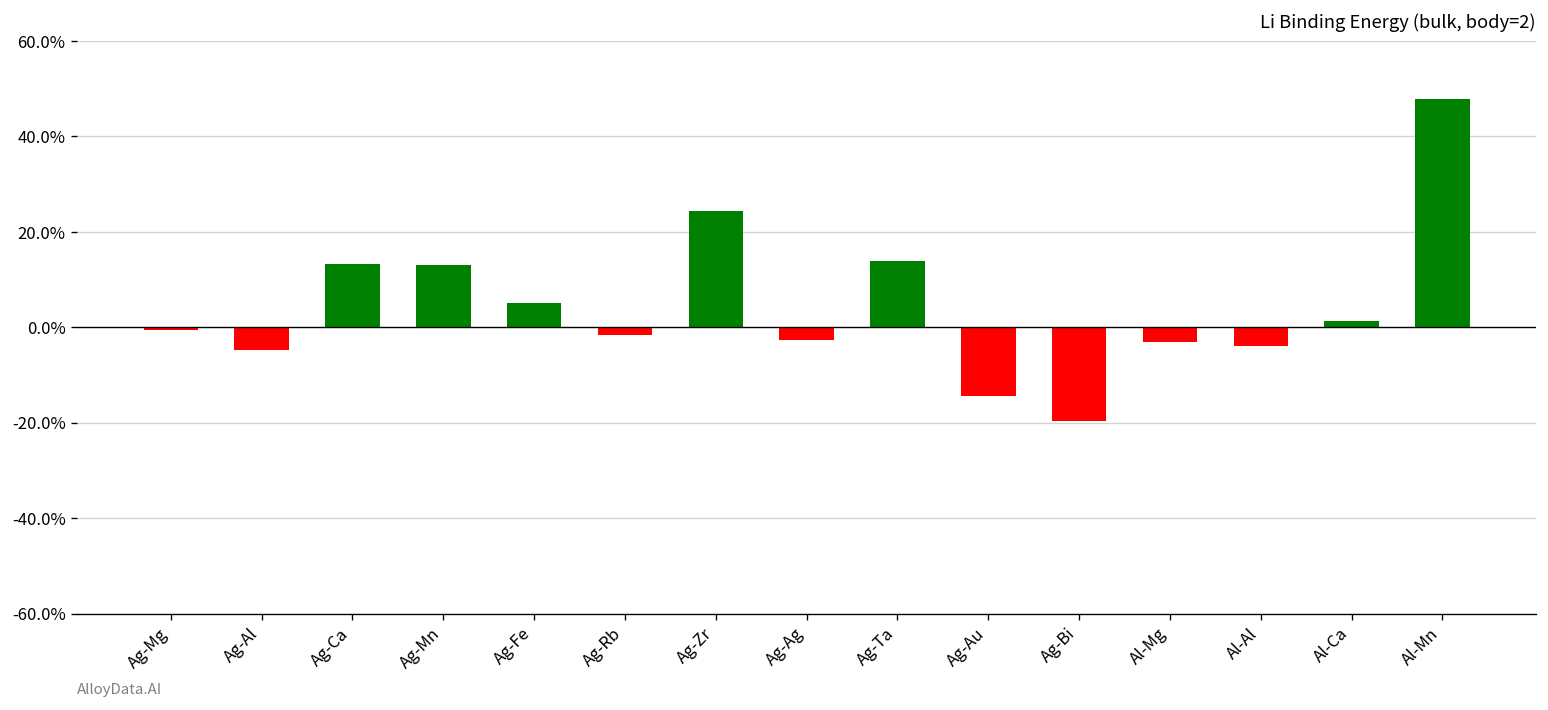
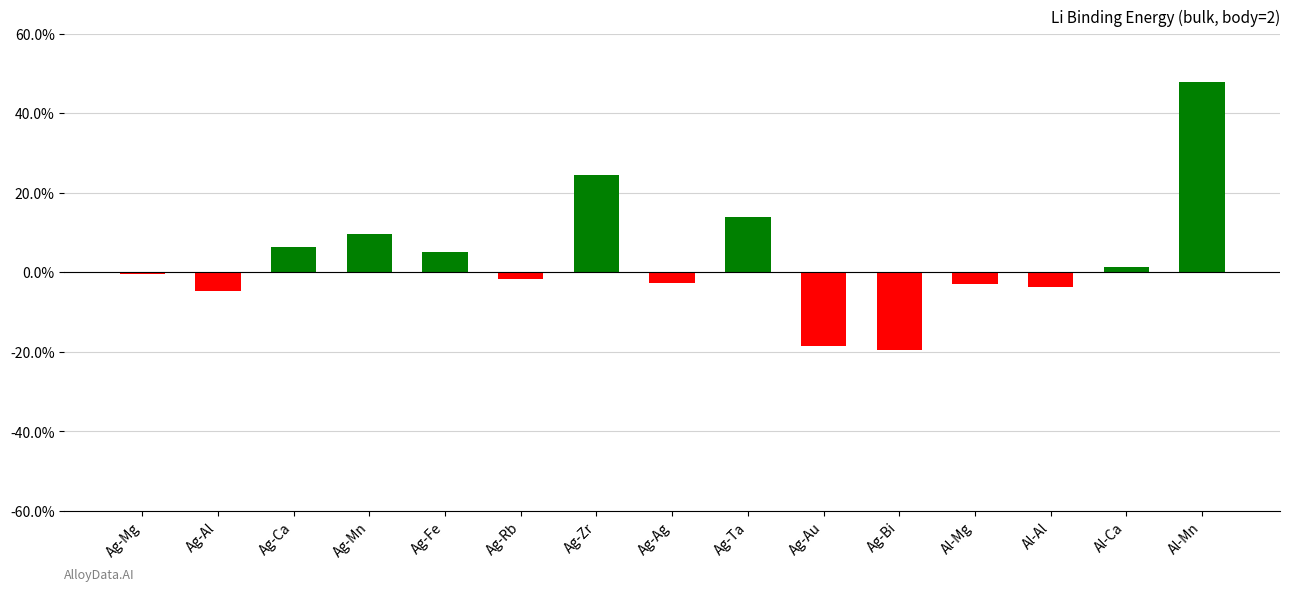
Ag-Ca: 13% -> 6%
Ag-Mn: 13% -> 10%
Ag-Au: -14% -> -19%
